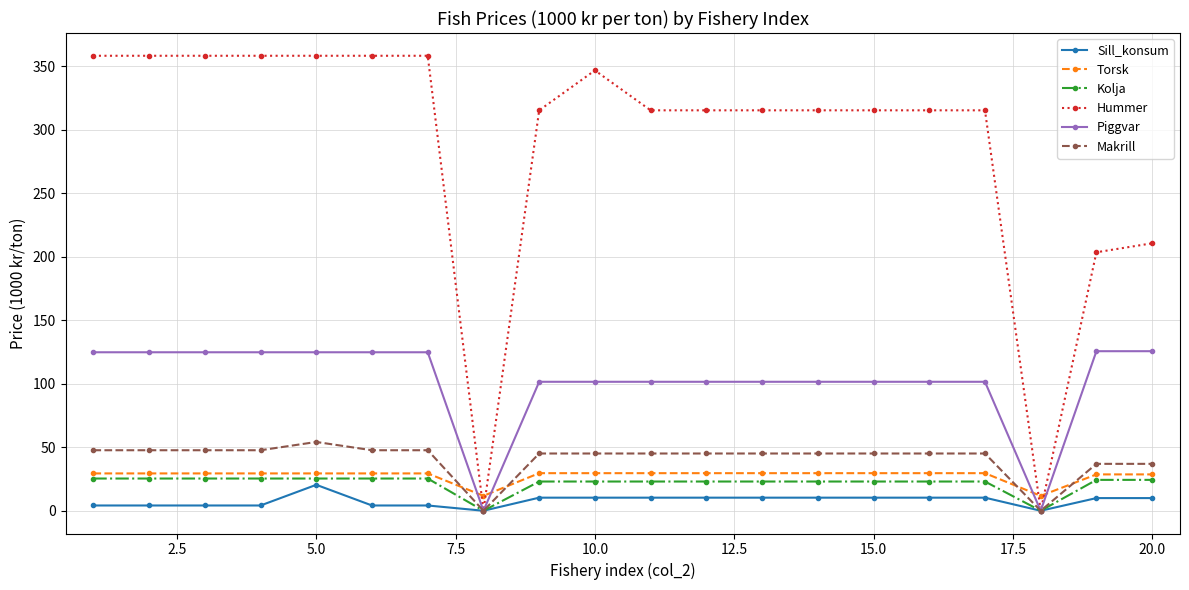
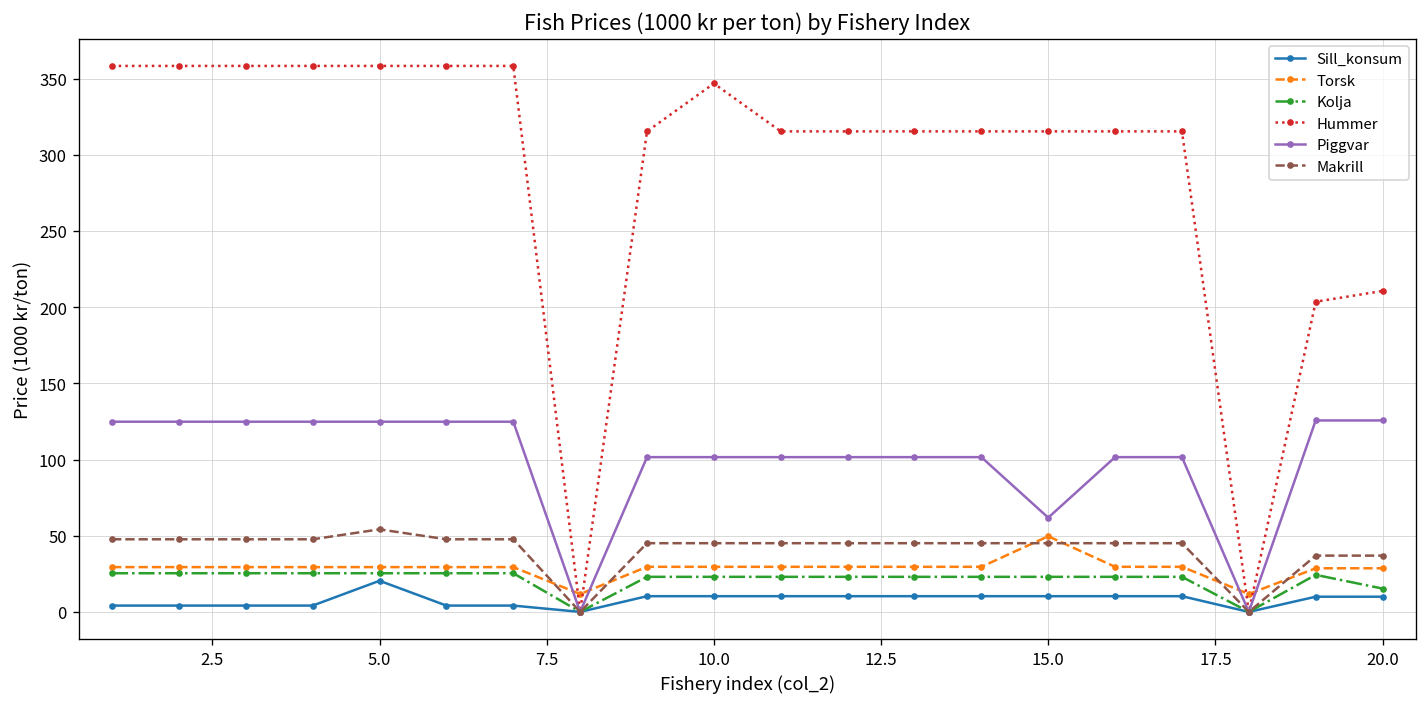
Torsk, 15.0: 30 -> 50
Piggvar, 15.0: 102 -> 62
Kolja, 20.0: 24 -> 15
